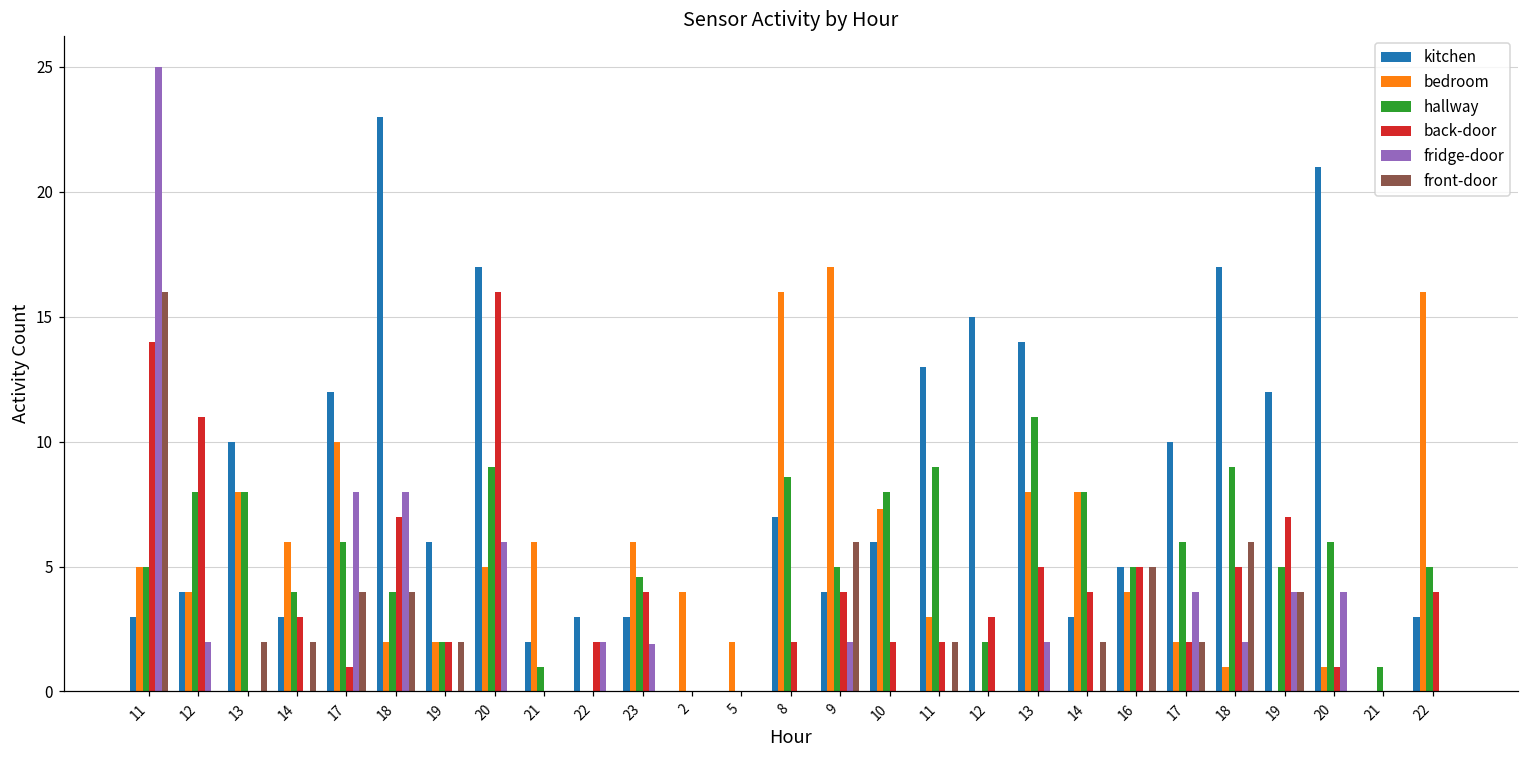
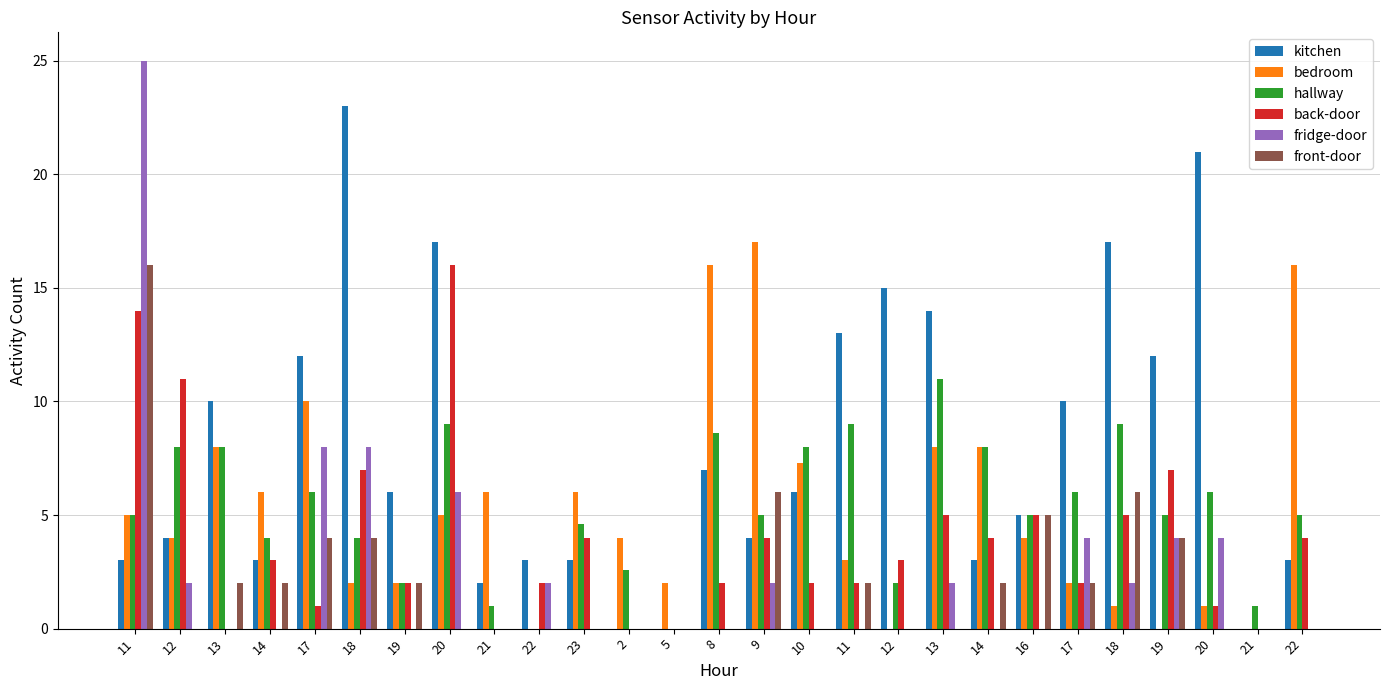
fridge-door, 23: 1.9 -> 0.0
hallway, 2: 0.0 -> 2.6
